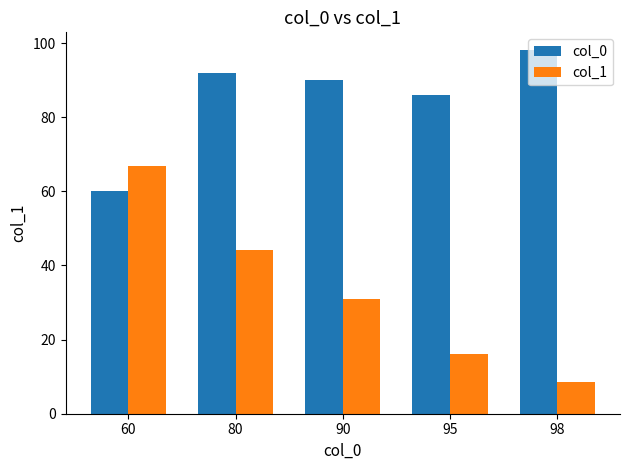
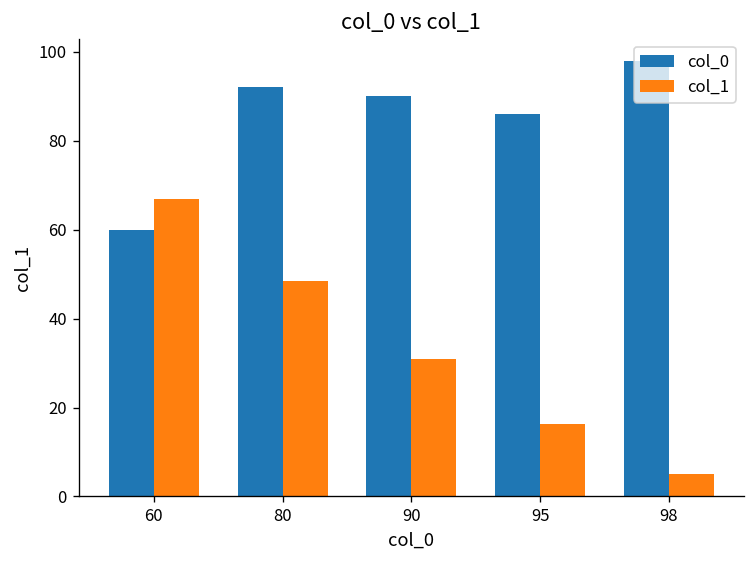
col_1, 80: 44 -> 48
col_1, 98: 9 -> 5
